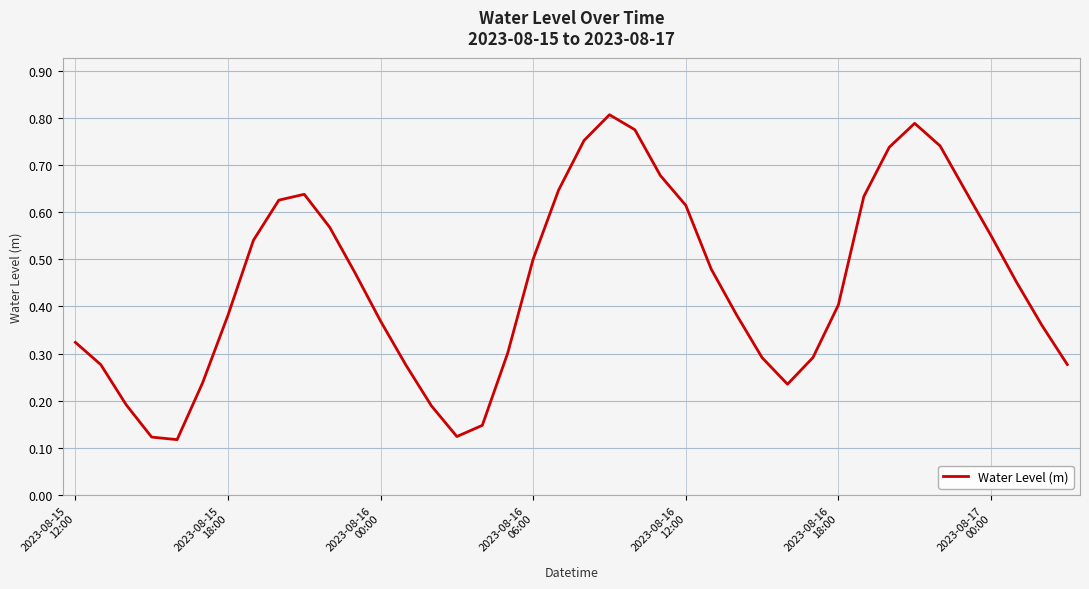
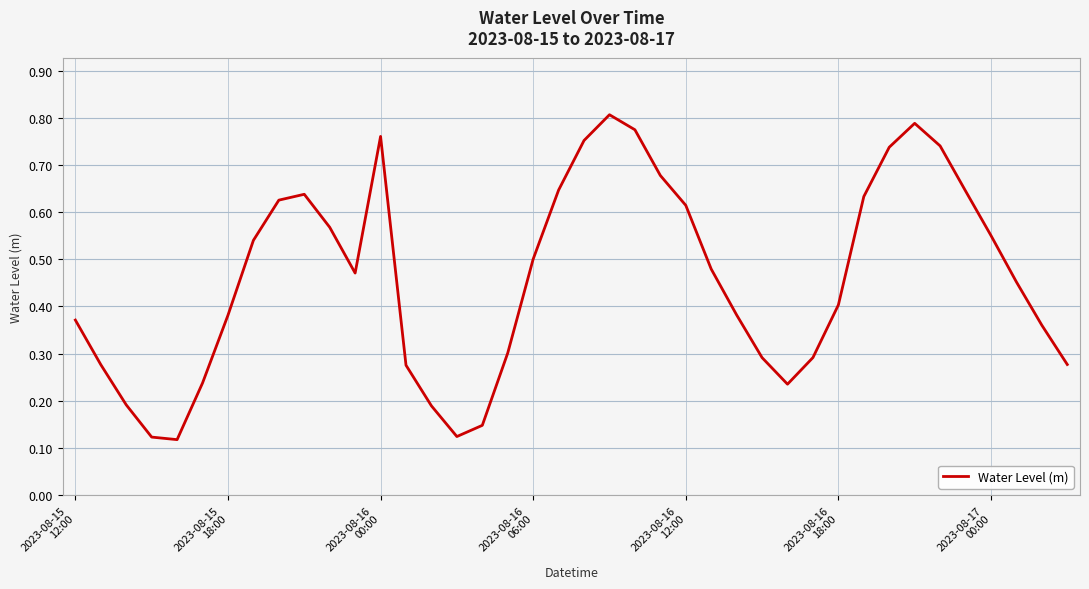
2023-08-15 12:00: 0.32 -> 0.37
2023-08-16 00:00: 0.37 -> 0.76
